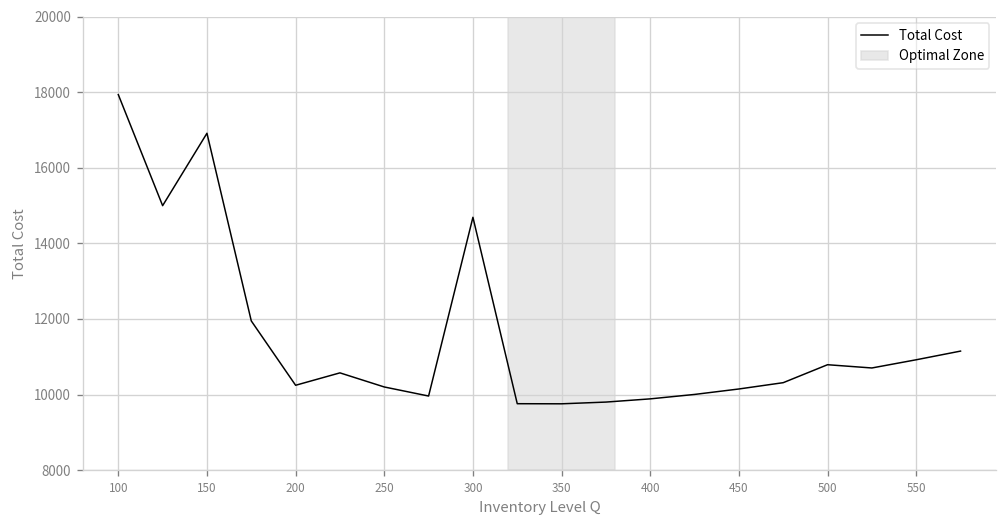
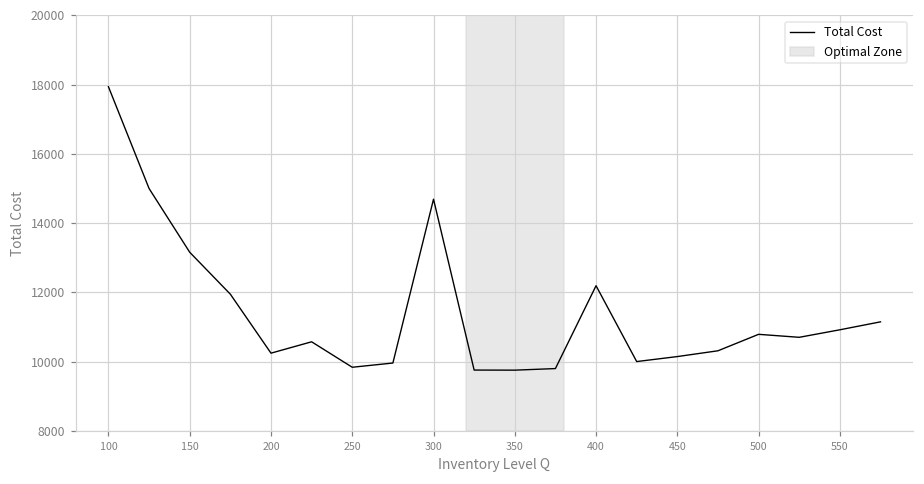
150: 16900 -> 13200
250: 10200 -> 9800
400: 9900 -> 12200
